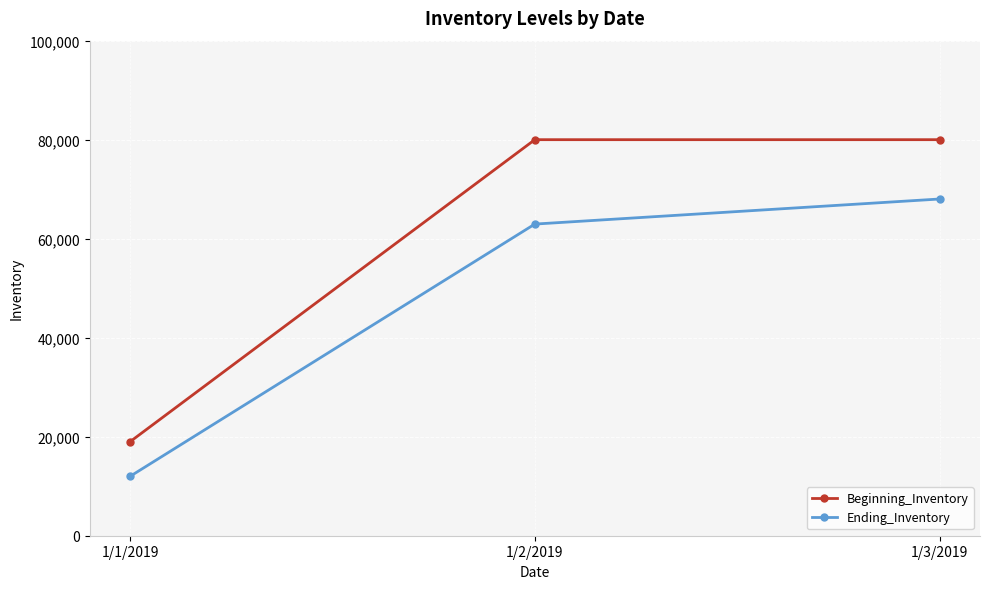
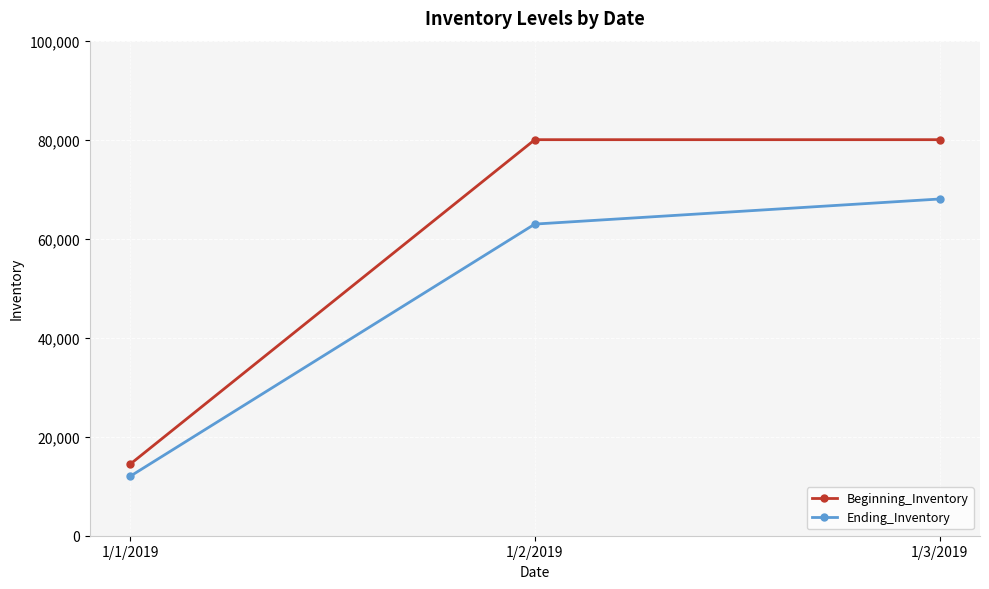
Beginning_Inventory, 1/1/2019: 19,000 -> 14,000
